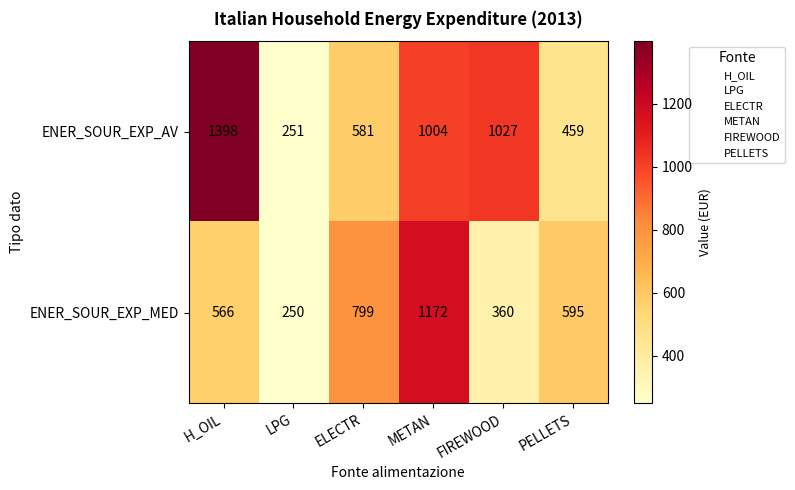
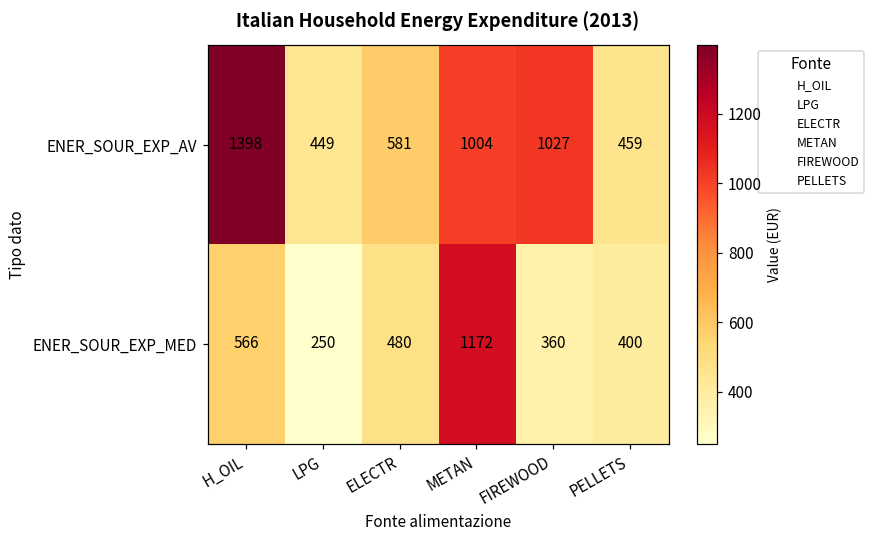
ENER_SOUR_EXP_AV, LPG: 251 -> 449
ENER_SOUR_EXP_MED, ELECTR: 799 -> 480
ENER_SOUR_EXP_MED, PELLETS: 595 -> 400
